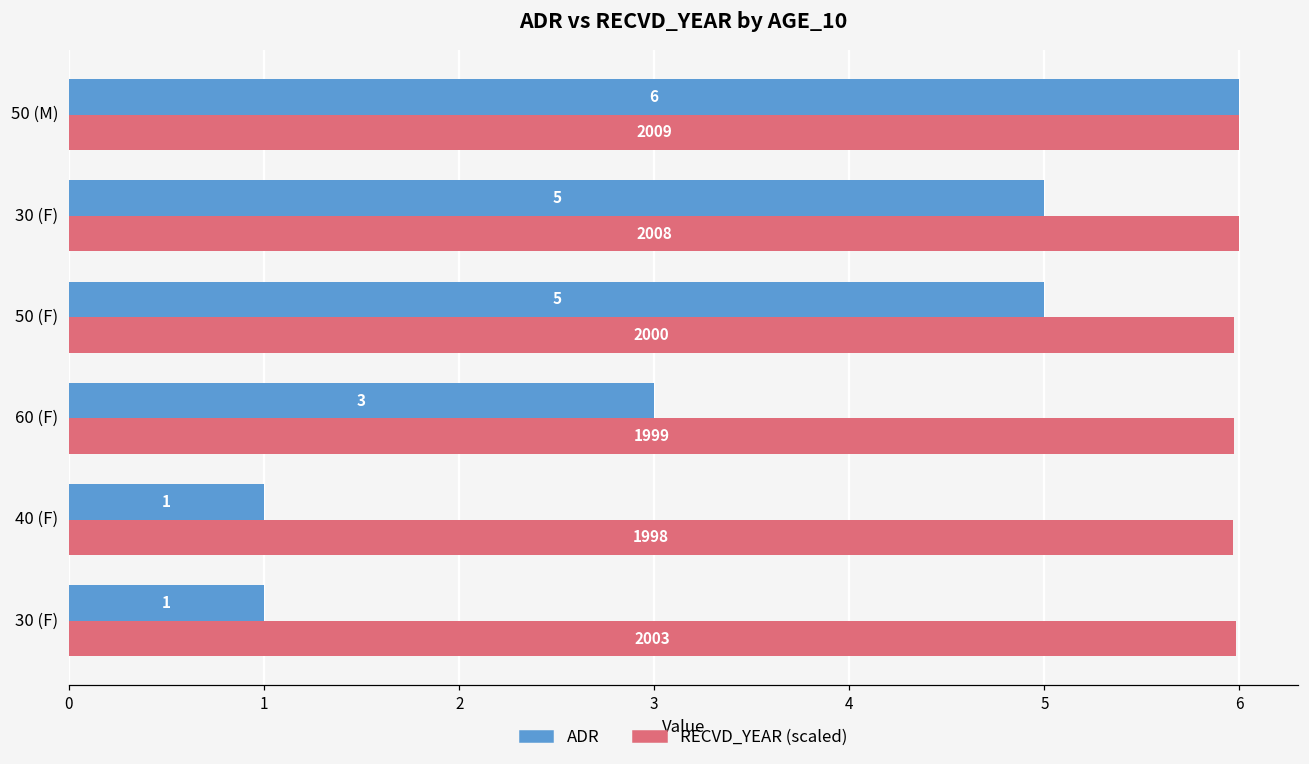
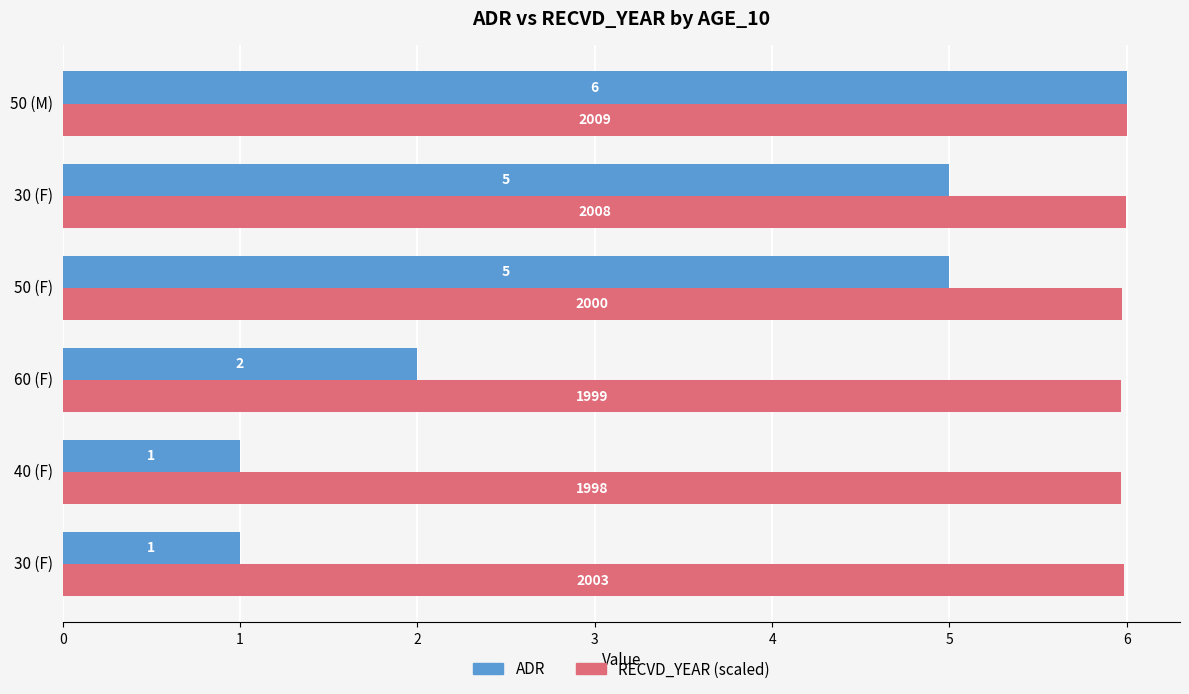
ADR, 60 (F): 3 -> 2
